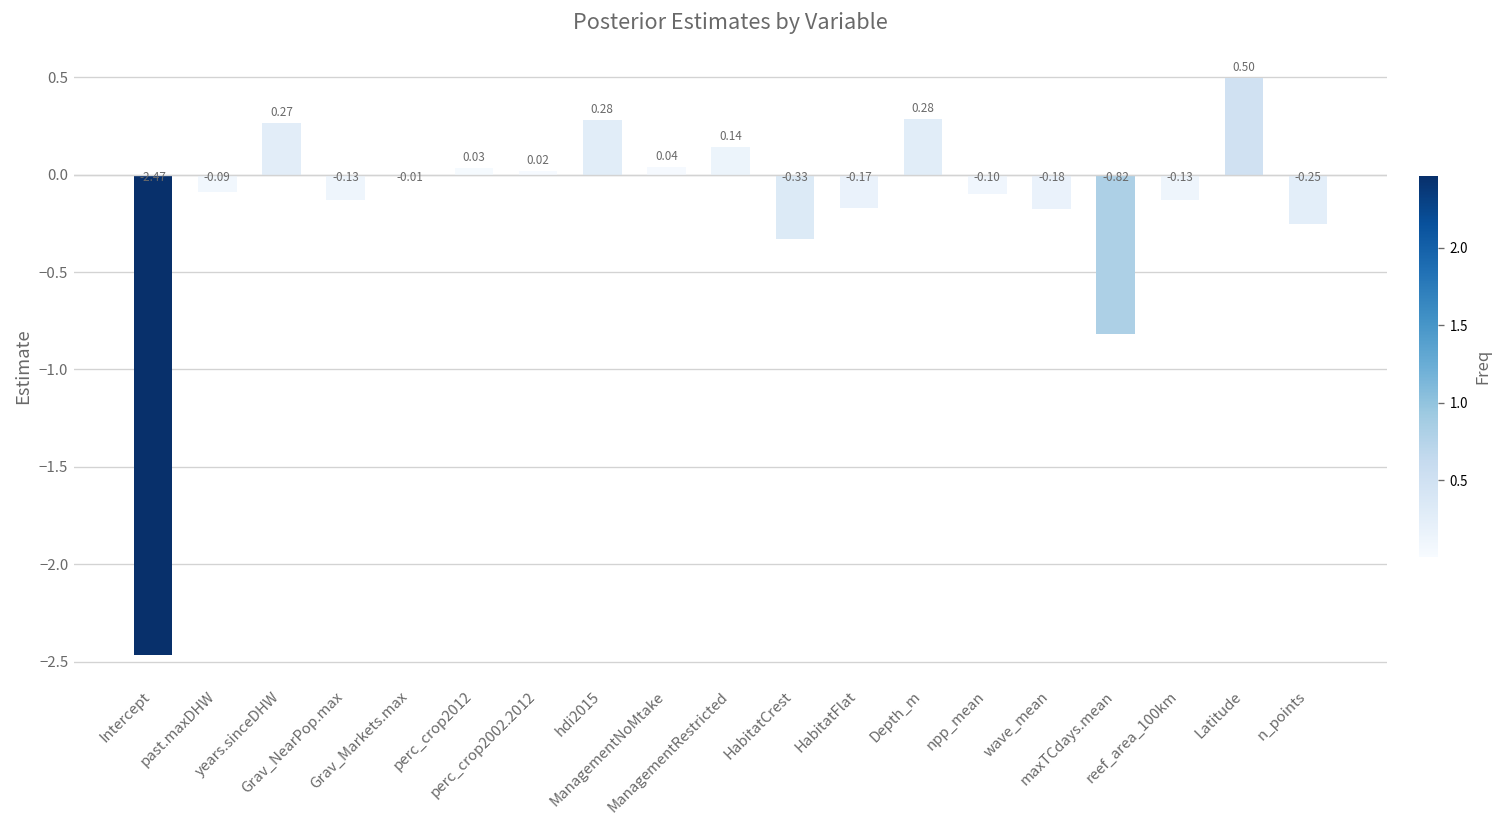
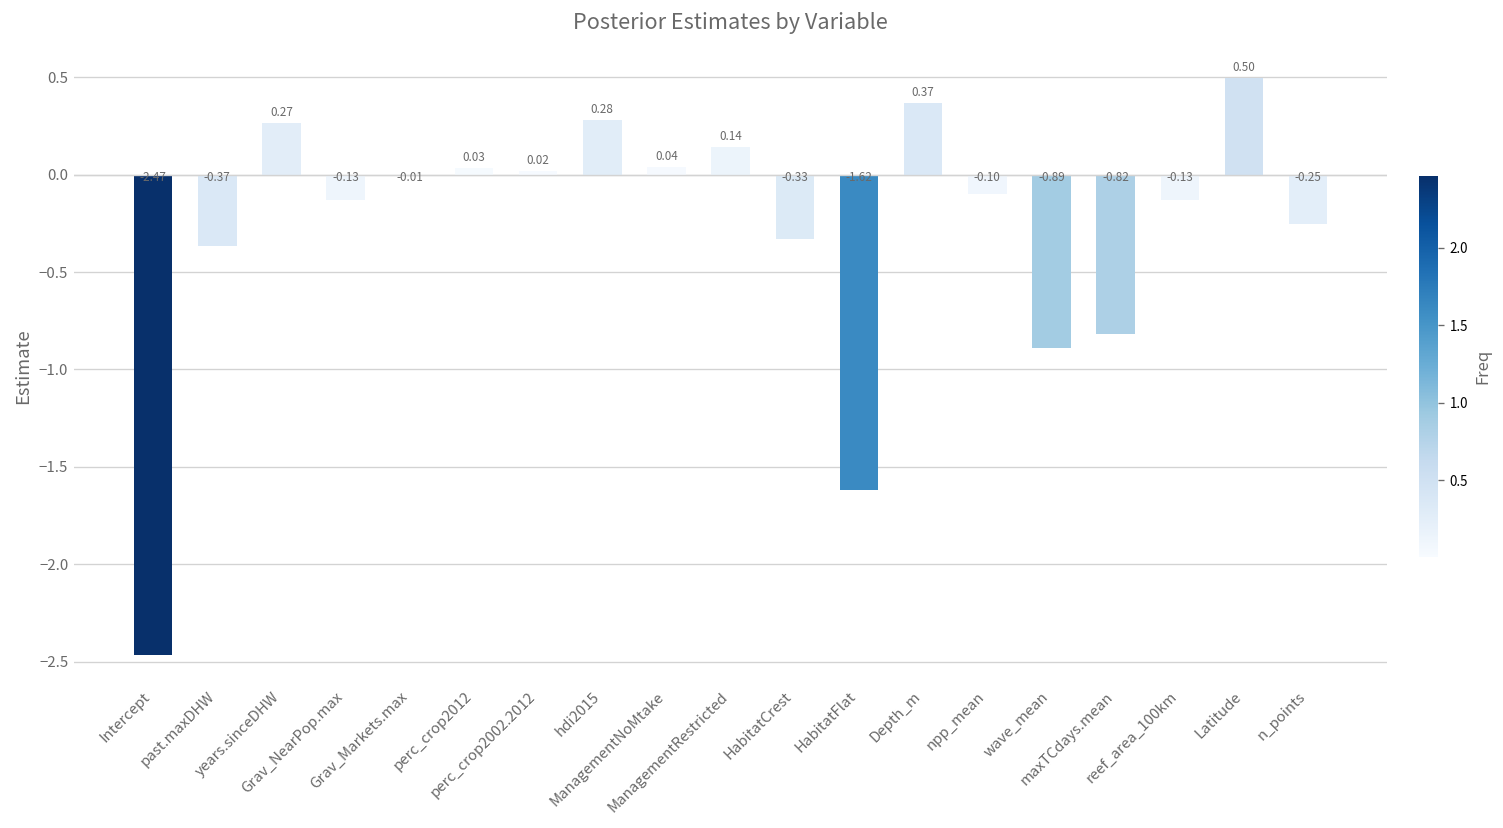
past.maxDHW: -0.09 -> -0.37
HabitatFlat: -0.17 -> -1.62
Depth_m: 0.28 -> 0.37
wave_mean: -0.18 -> -0.89
